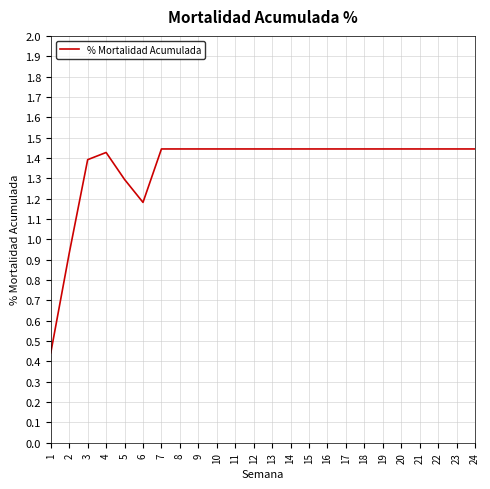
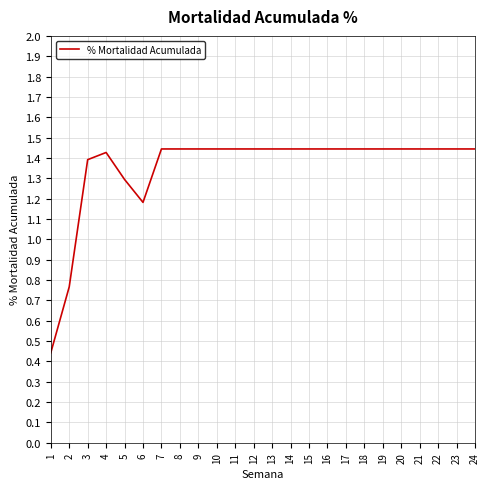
2: 0.93 -> 0.77
